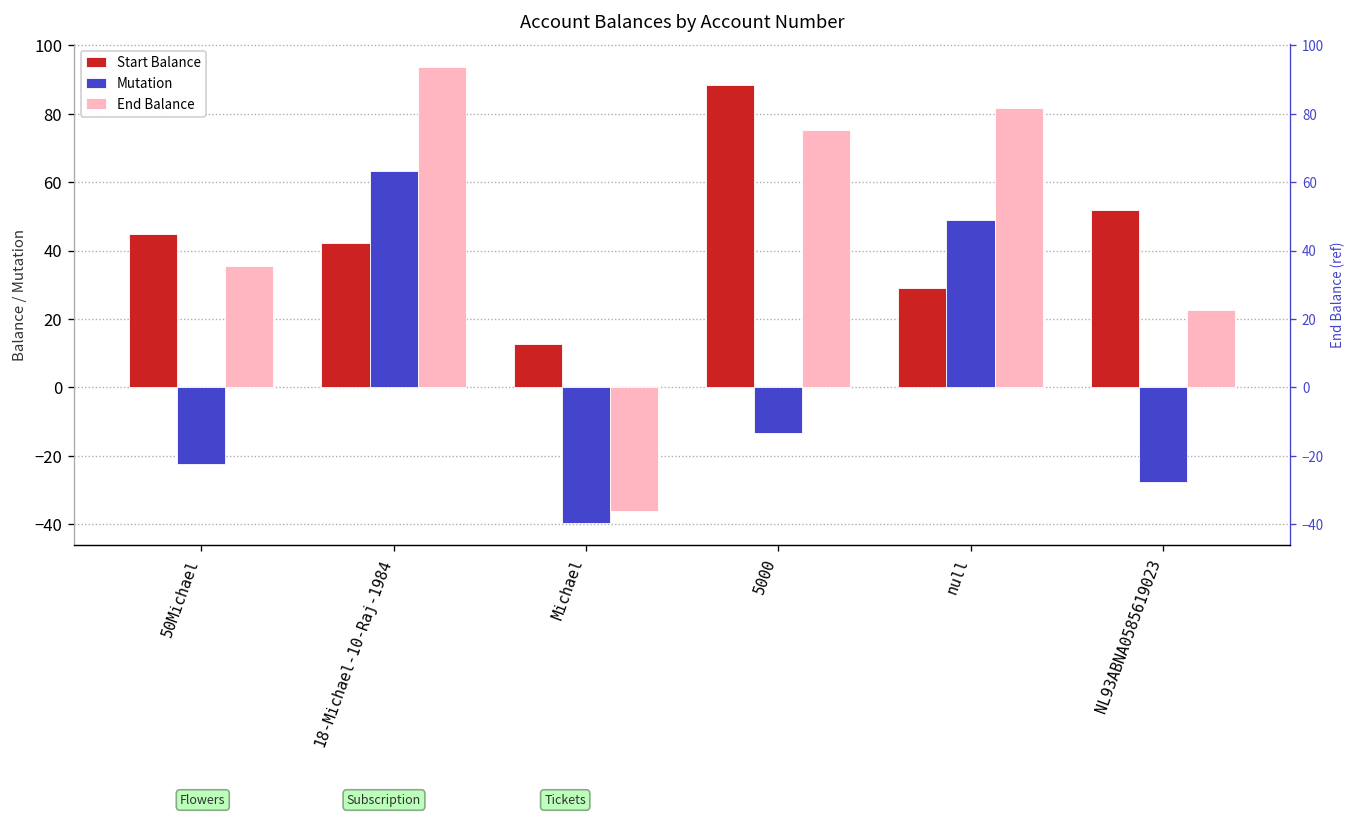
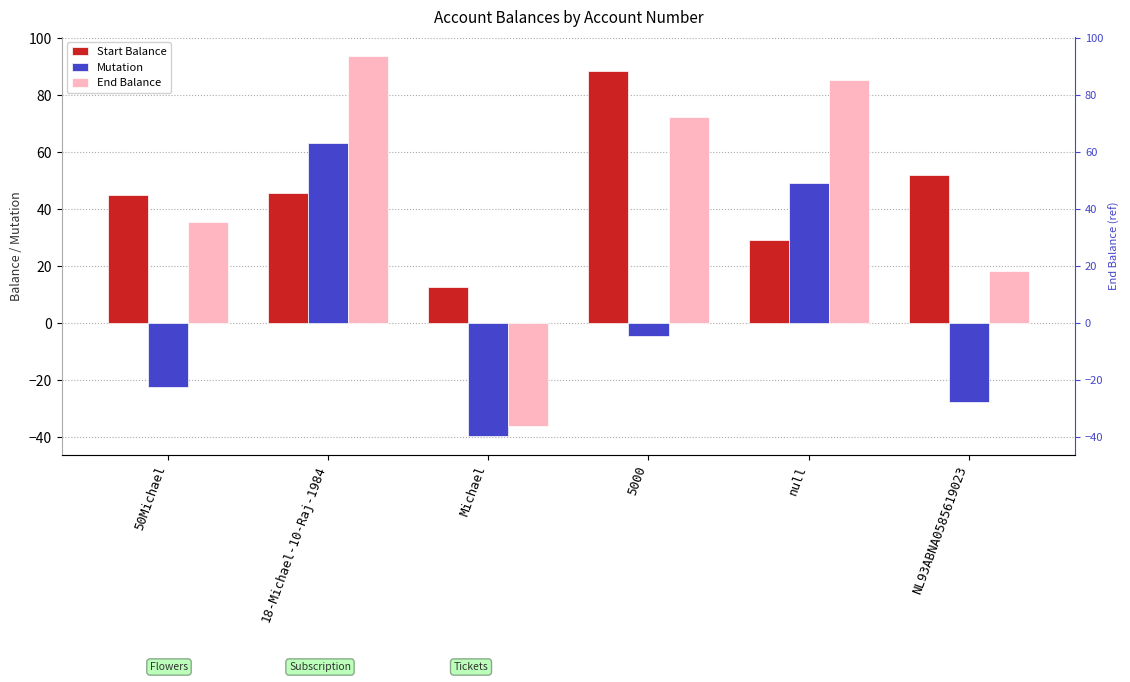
Start Balance, 18-Michael-10-Raj-1984: 42 -> 46
Mutation, 5000: -13 -> -5
End Balance, 5000: 75 -> 72
End Balance, null: 82 -> 85
End Balance, NL93ABNA0585619023: 23 -> 18
